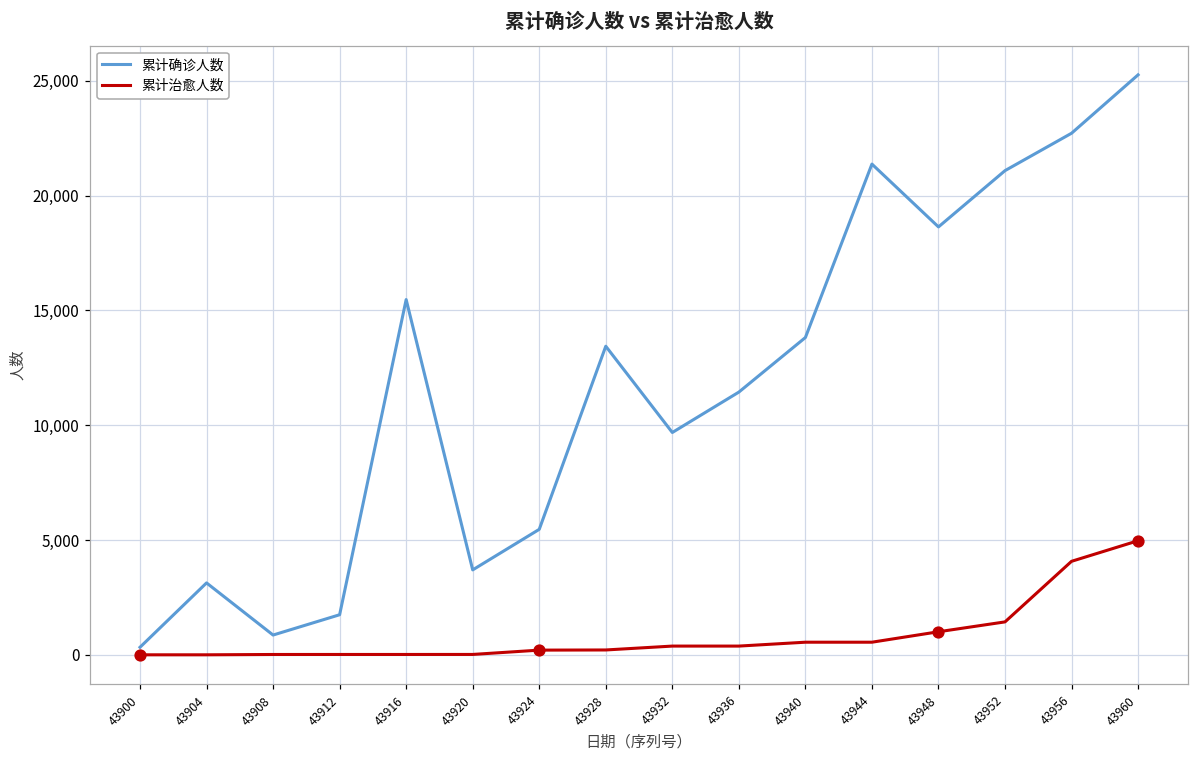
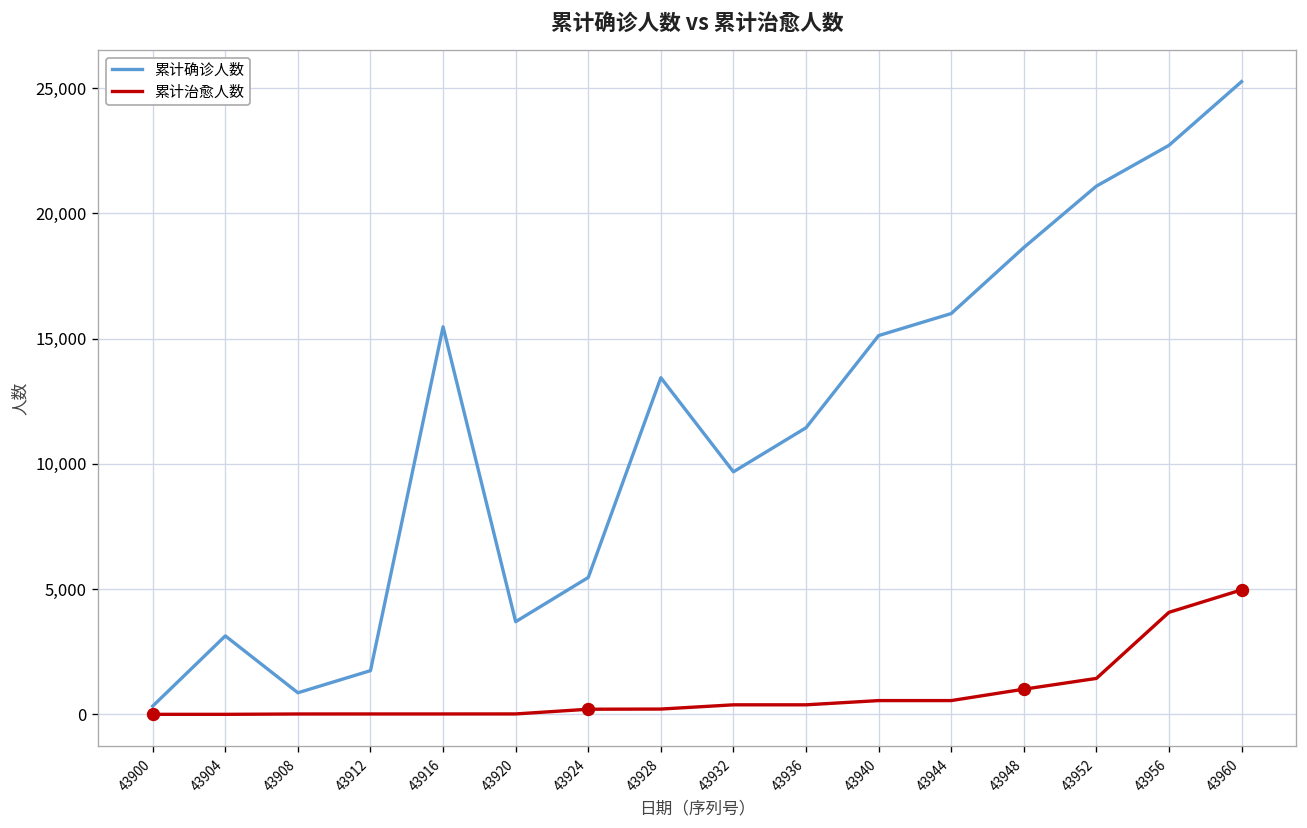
累计确诊人数, 43940: 13,800 -> 15,100
累计确诊人数, 43944: 21,400 -> 16,000
